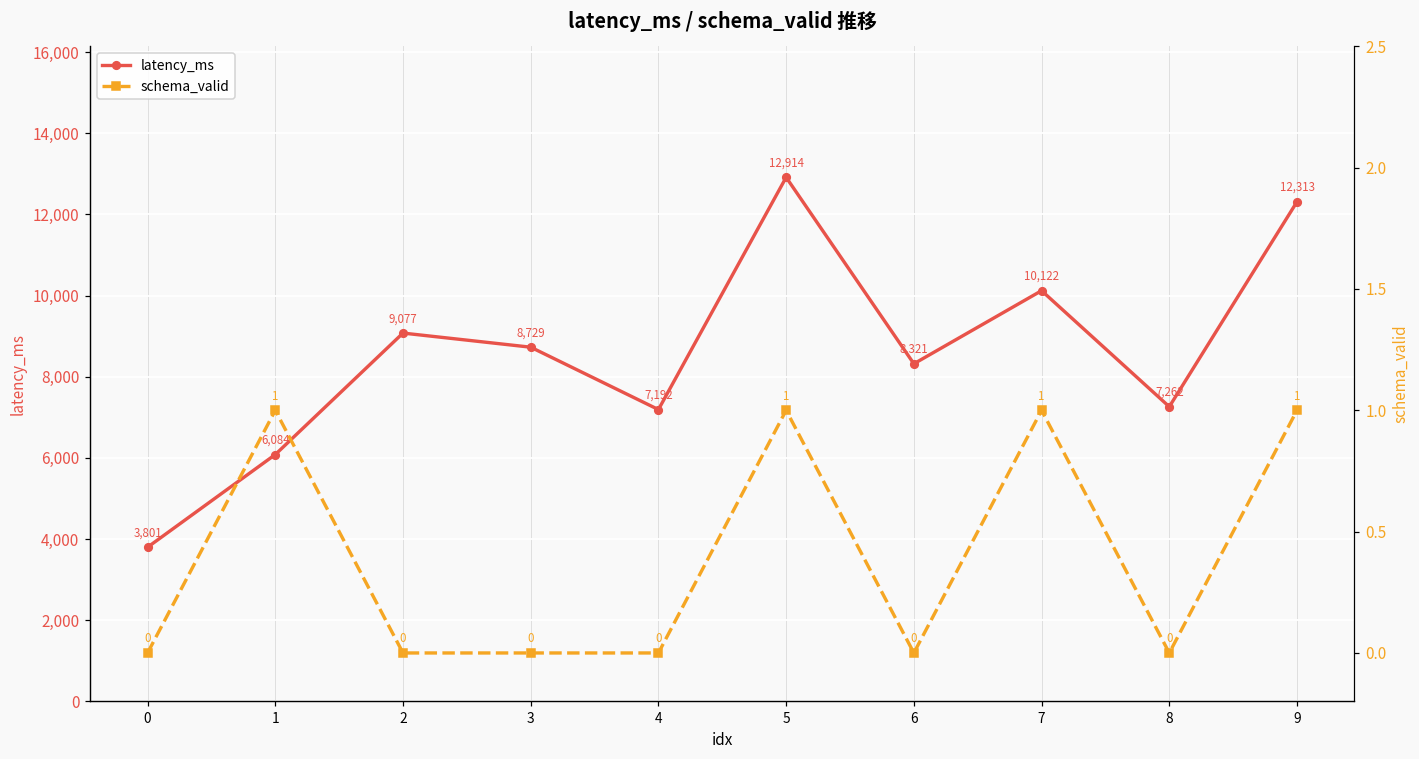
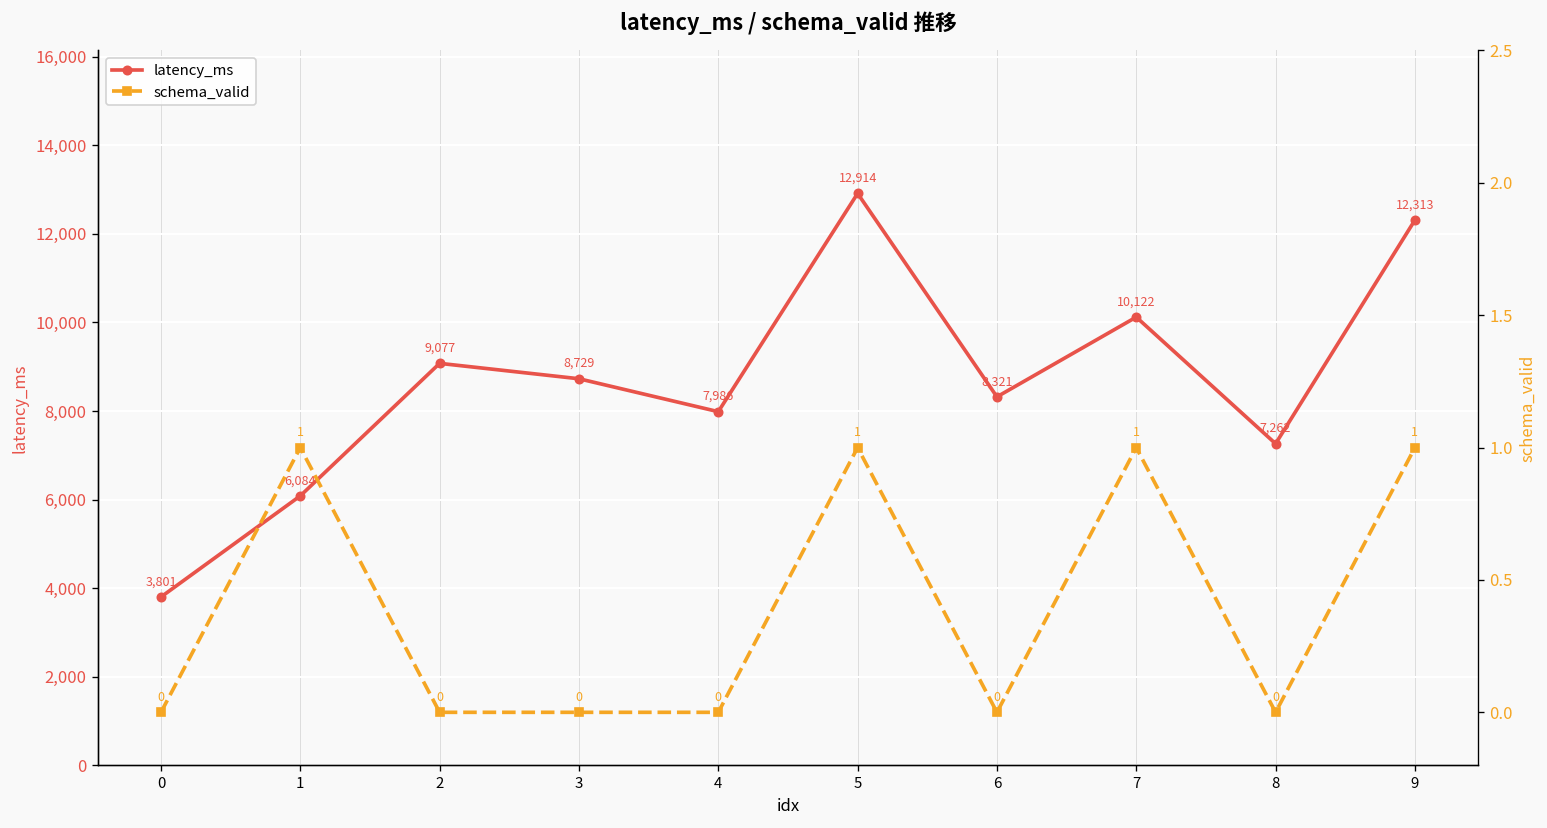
latency_ms, 4: 7,192 -> 7,986
